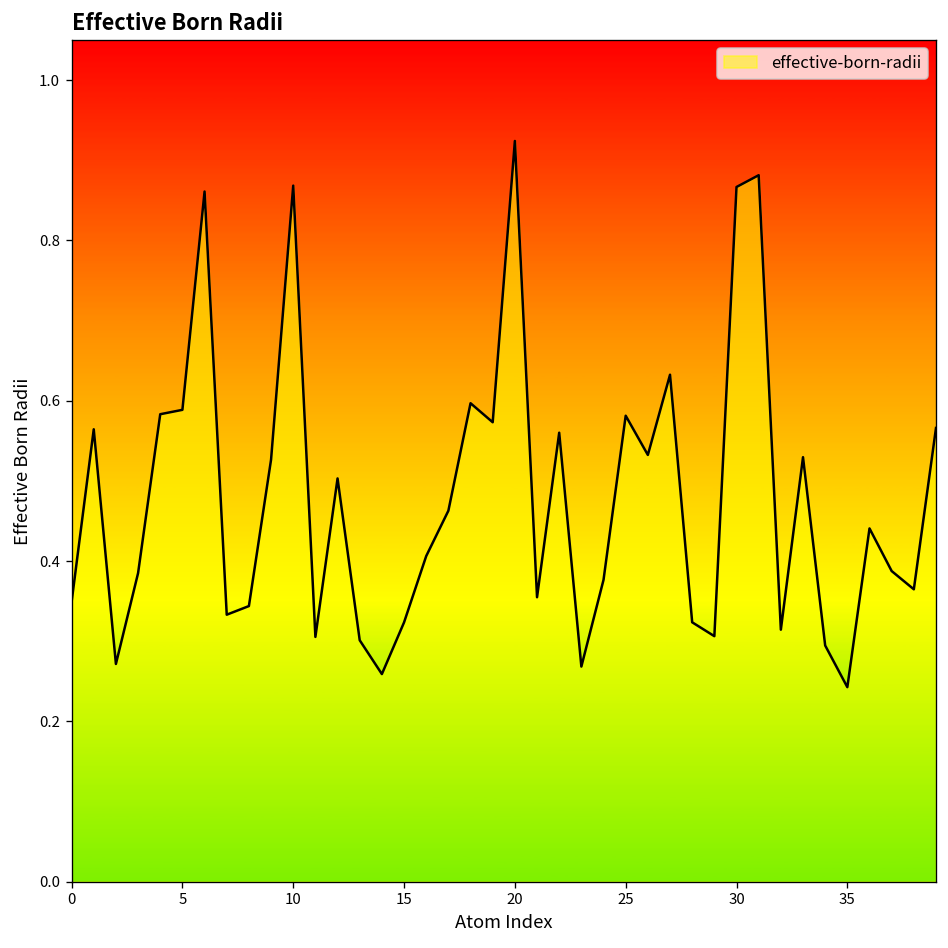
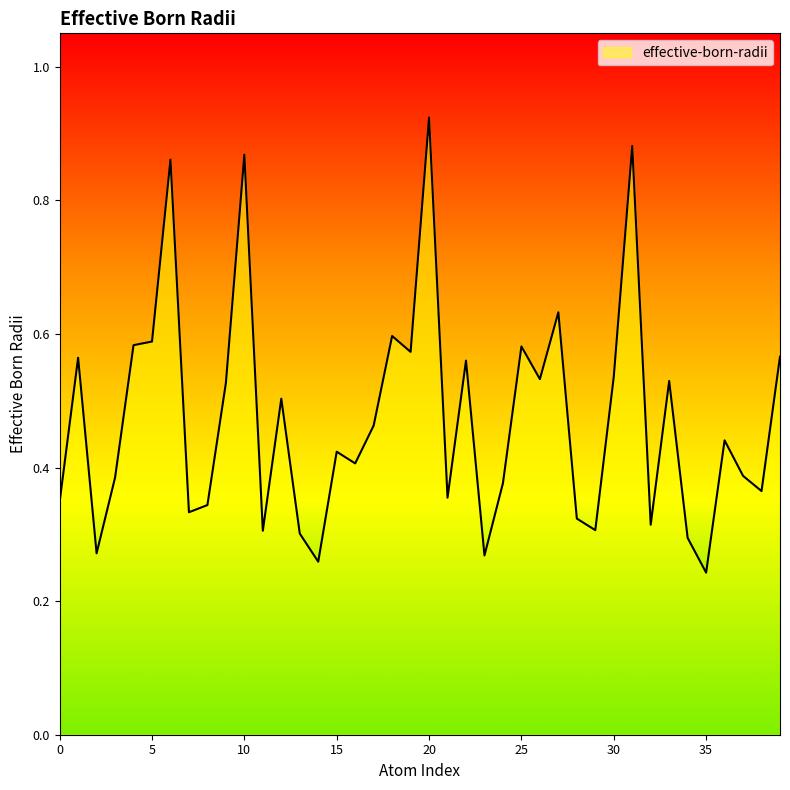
15: 0.32 -> 0.42
30: 0.87 -> 0.54
